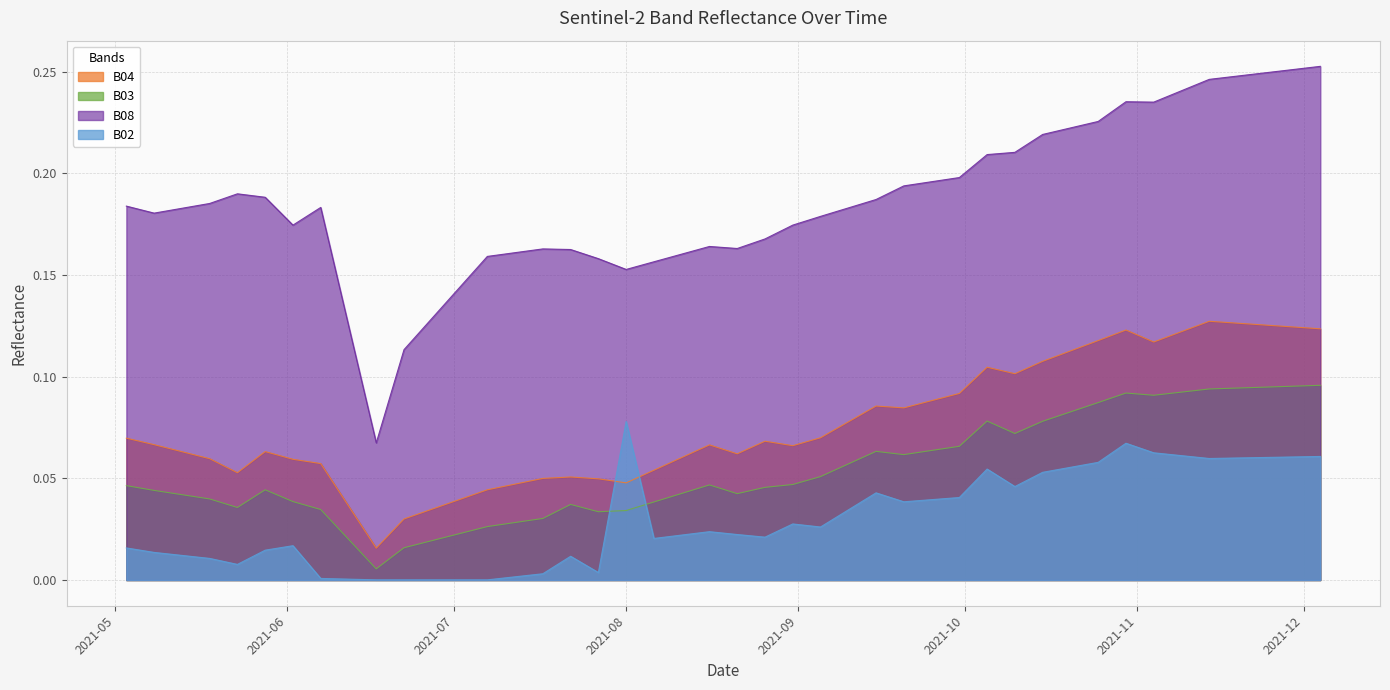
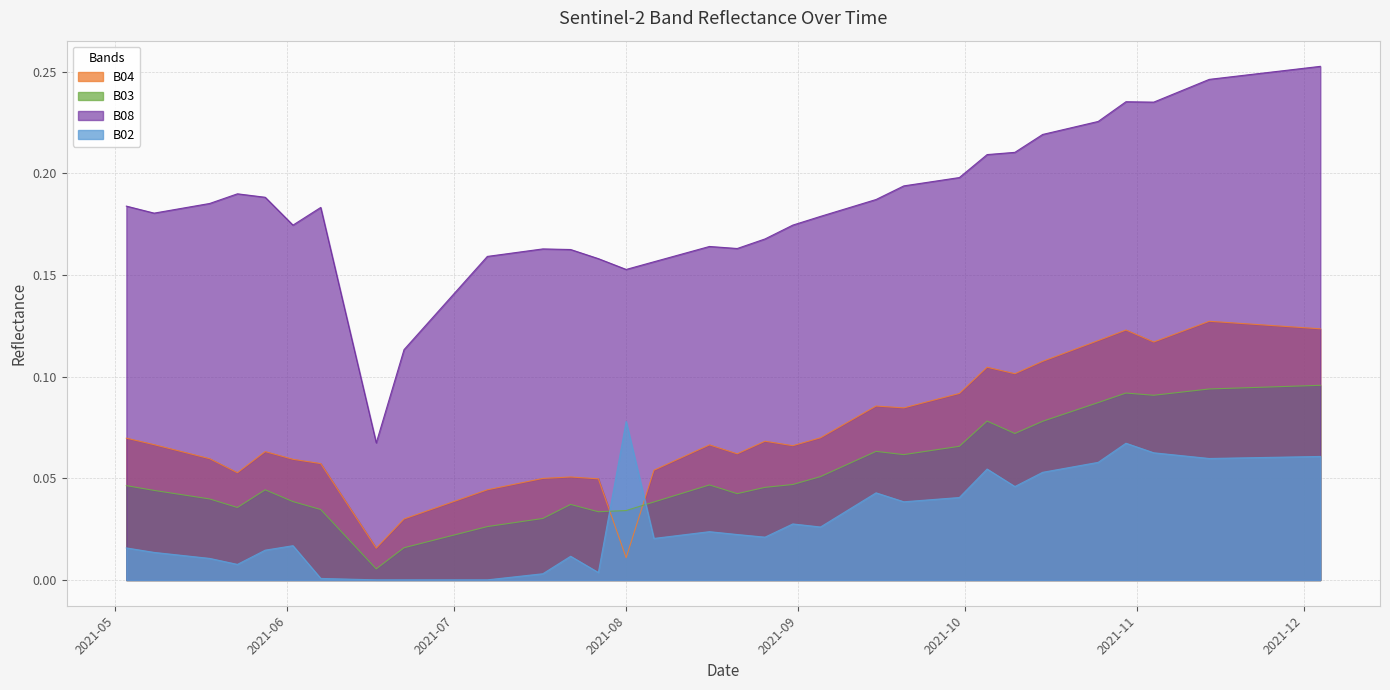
B04, 2021-08: 0.048 -> 0.011
